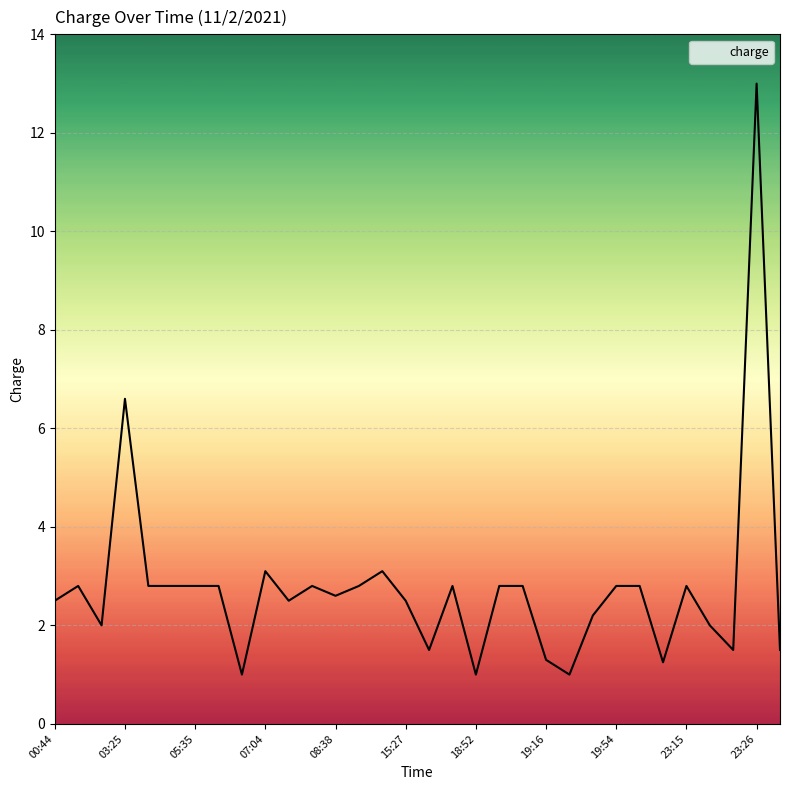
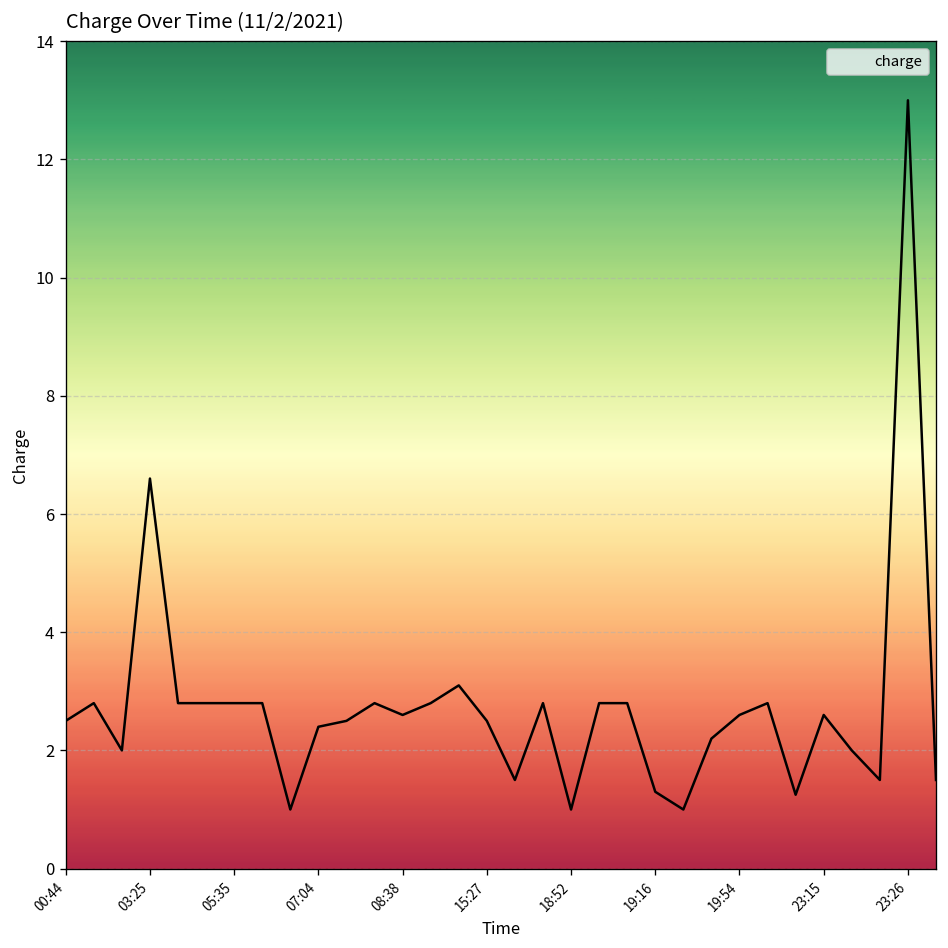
07:04: 3.1 -> 2.4
19:54: 2.8 -> 2.6
23:15: 2.8 -> 2.6
